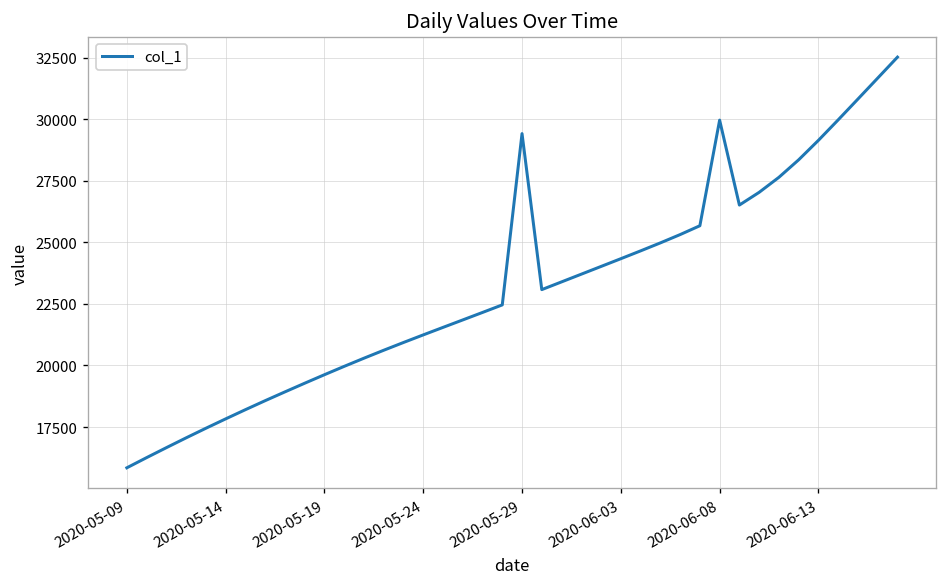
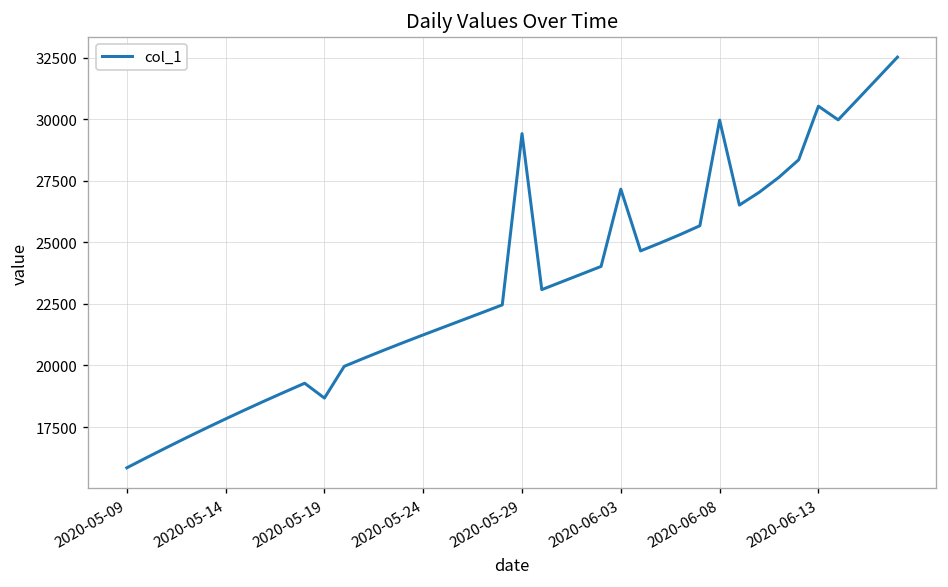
2020-05-19: 19600 -> 18700
2020-06-03: 24300 -> 27200
2020-06-13: 29100 -> 30500
